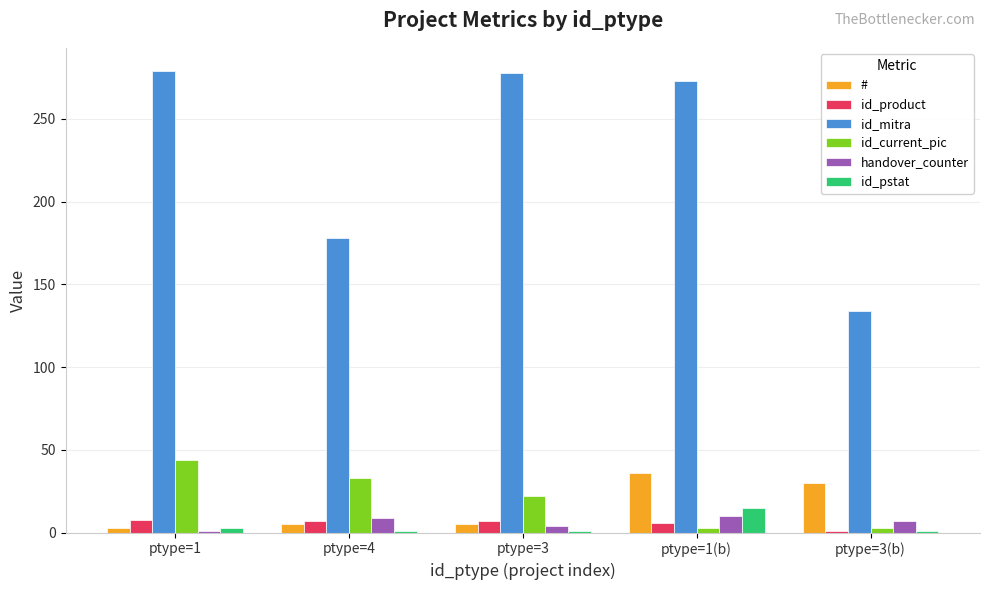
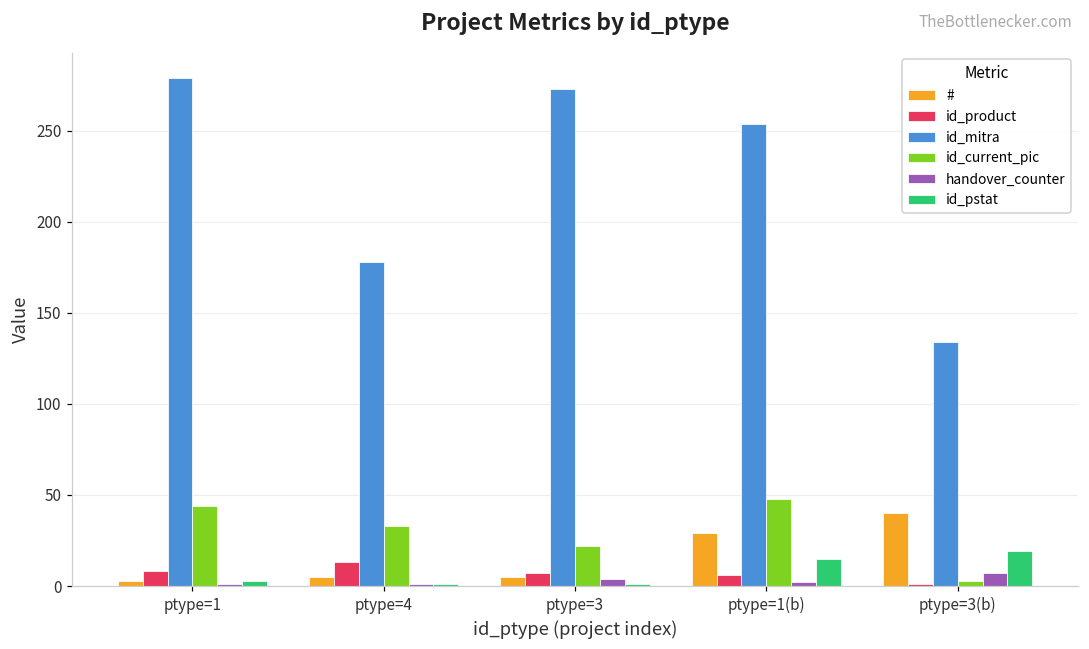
id_product, ptype=4: 7 -> 13
handover_counter, ptype=4: 9 -> 1
id_mitra, ptype=3: 278 -> 273
#, ptype=1(b): 36 -> 29
id_mitra, ptype=1(b): 273 -> 254
id_current_pic, ptype=1(b): 3 -> 48
handover_counter, ptype=1(b): 10 -> 2
#, ptype=3(b): 30 -> 40
id_pstat, ptype=3(b): 1 -> 19
